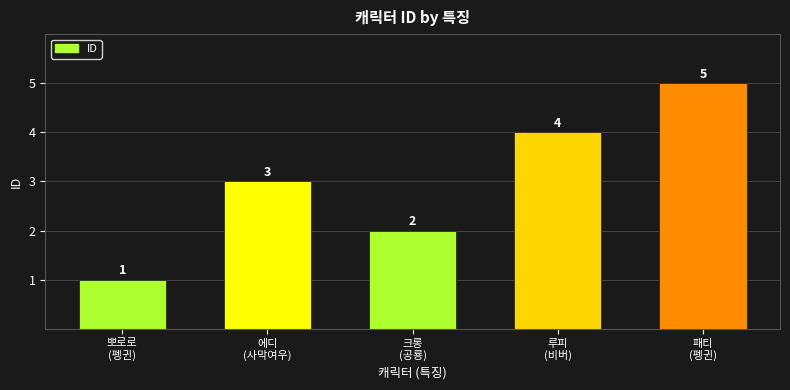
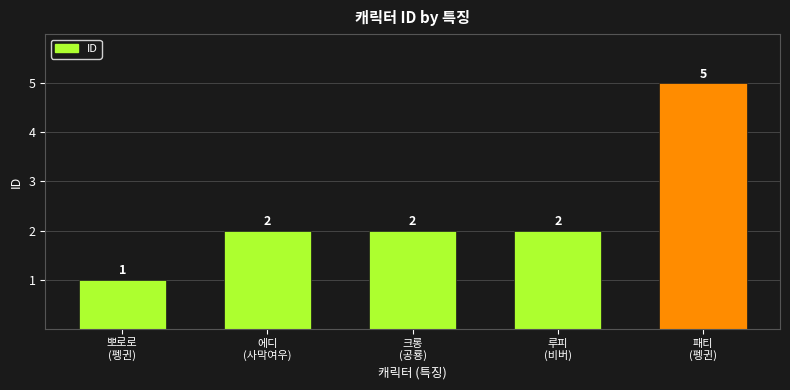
에디 (사막여우): 3 -> 2
루피 (비버): 4 -> 2
